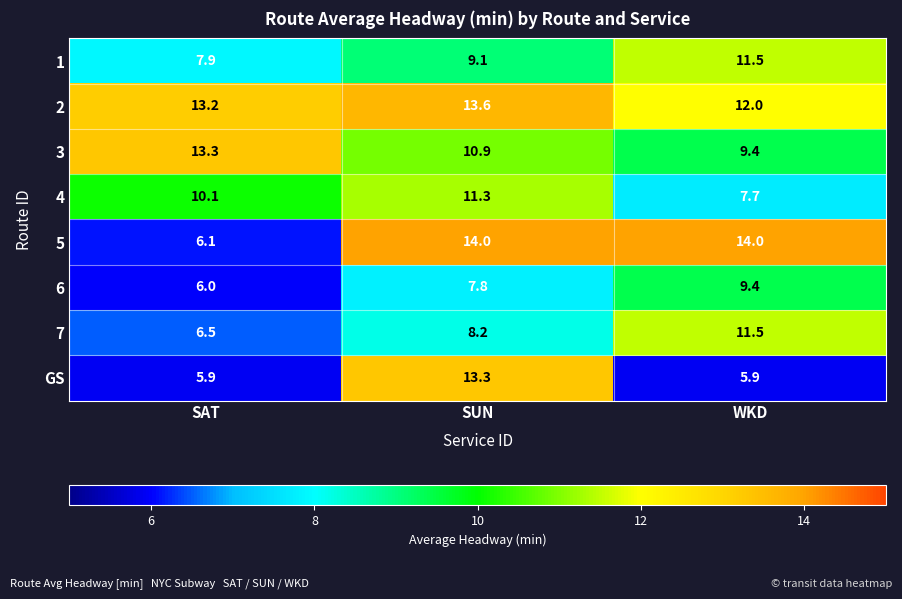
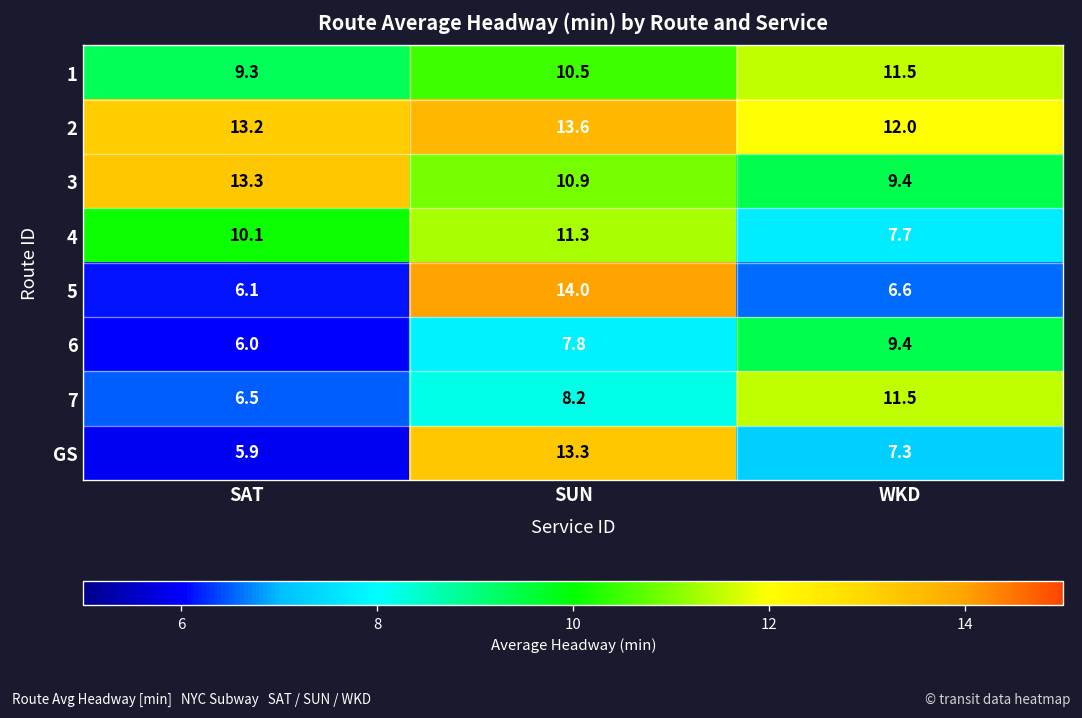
1, SAT: 7.9 -> 9.3
1, SUN: 9.1 -> 10.5
5, WKD: 14.0 -> 6.6
GS, WKD: 5.9 -> 7.3
